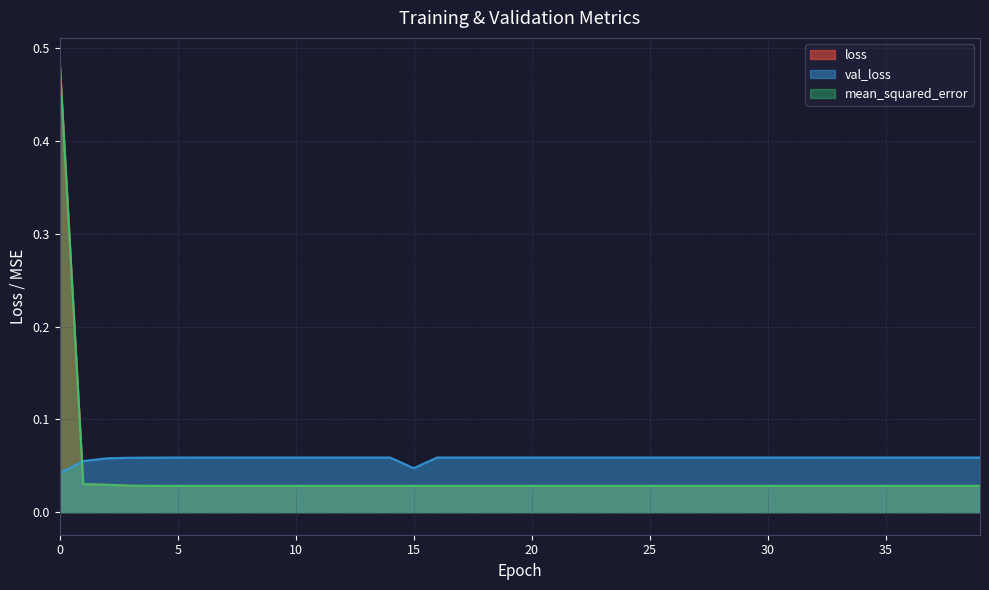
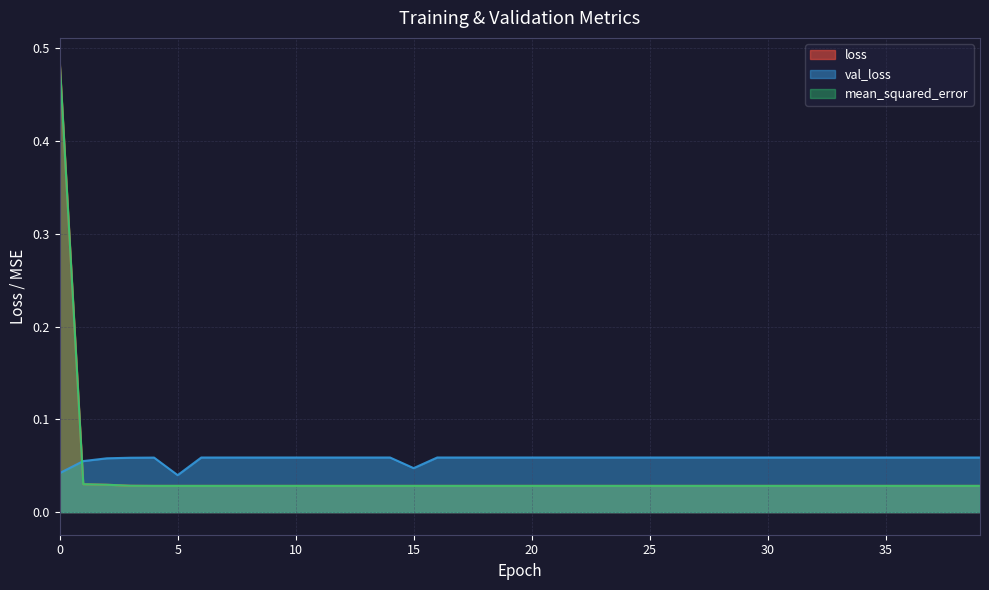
val_loss, 5: 0.06 -> 0.04
